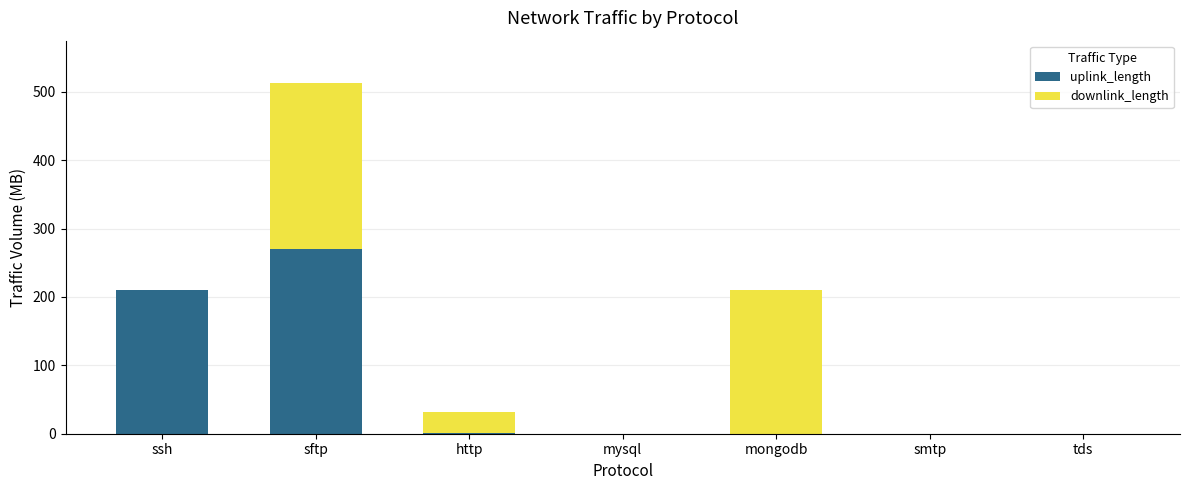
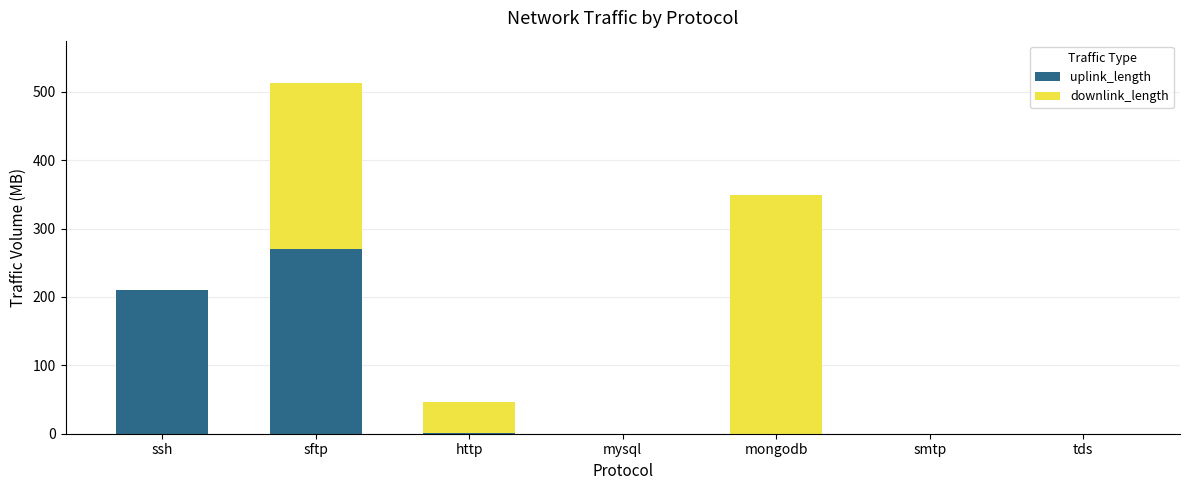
downlink_length, http: 30 -> 50
downlink_length, mongodb: 210 -> 350
